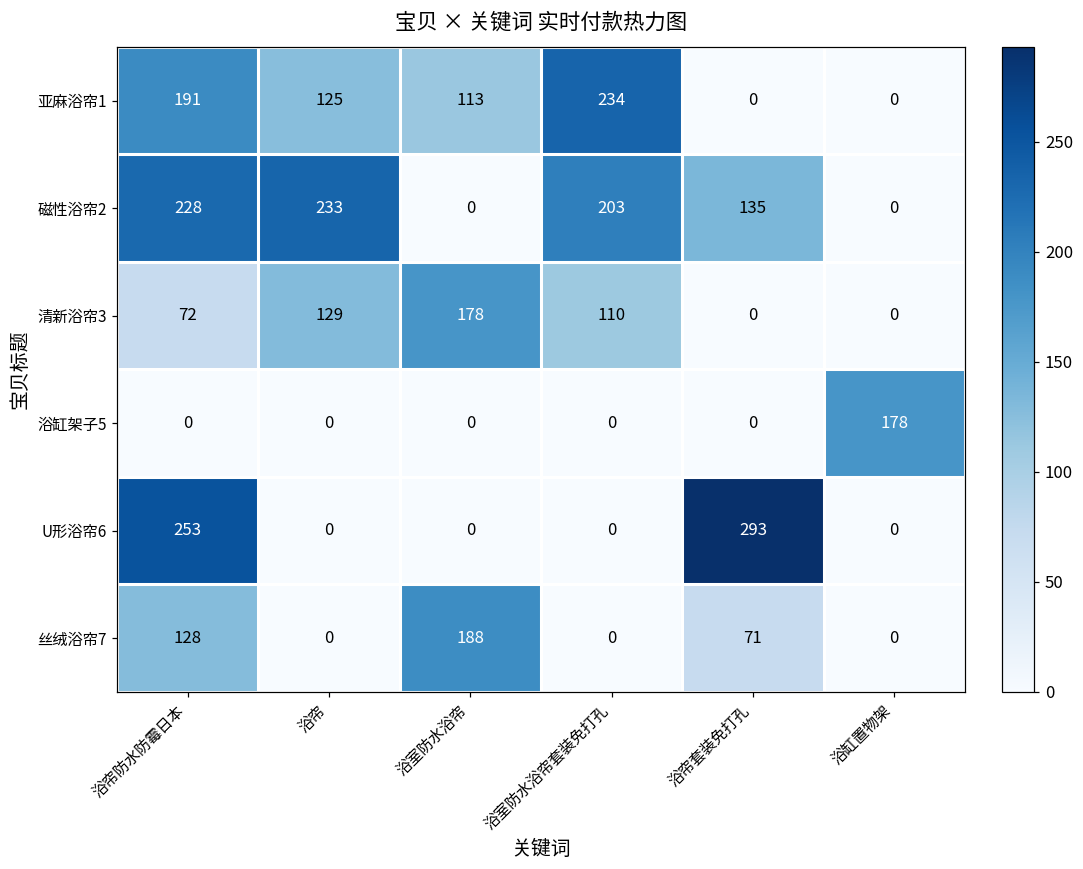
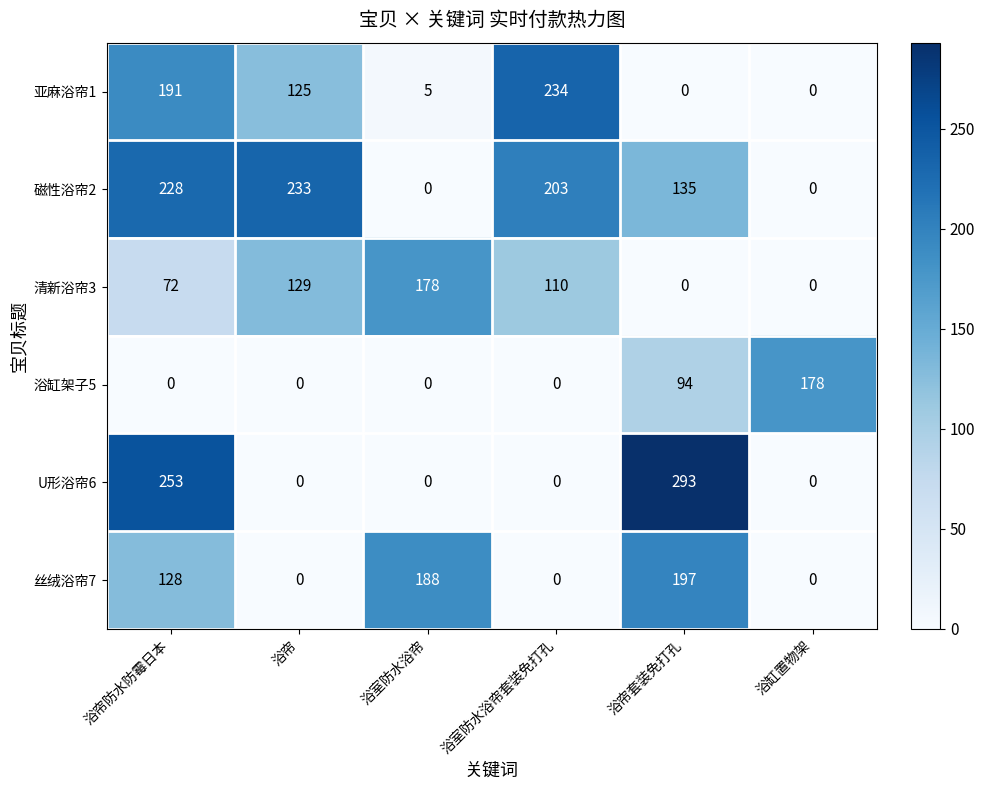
亚麻浴帘1, 浴室防水浴帘: 113 -> 5
浴缸架子5, 浴帘套装免打孔: 0 -> 94
丝绒浴帘7, 浴帘套装免打孔: 71 -> 197
